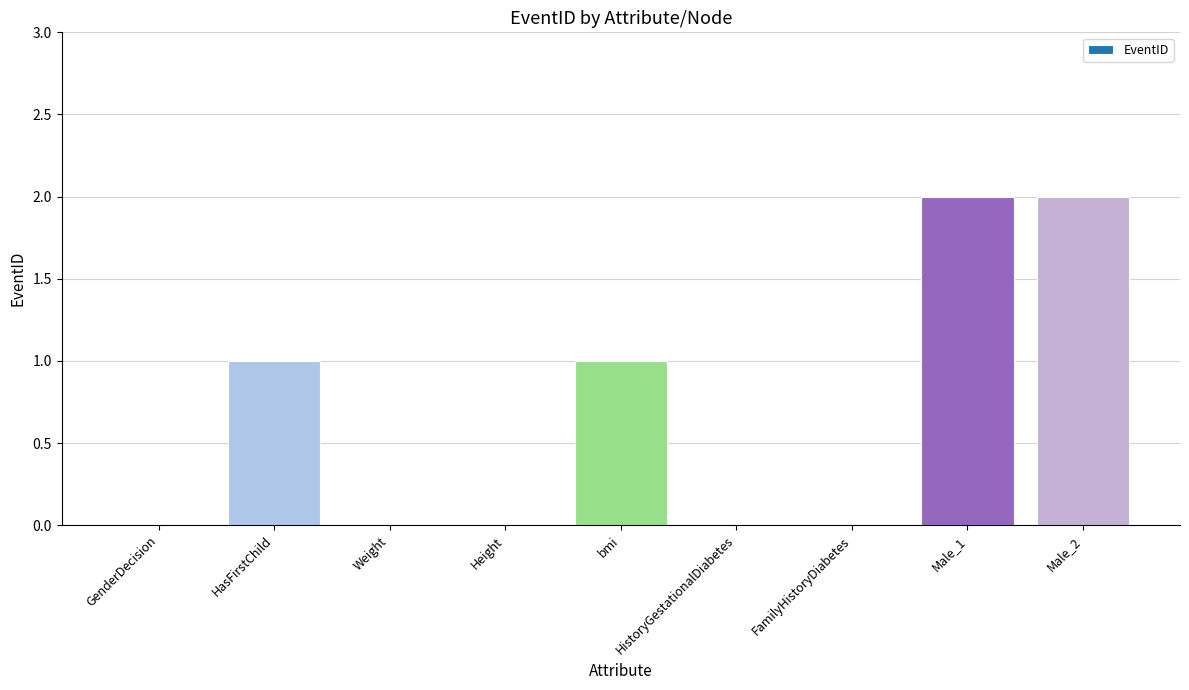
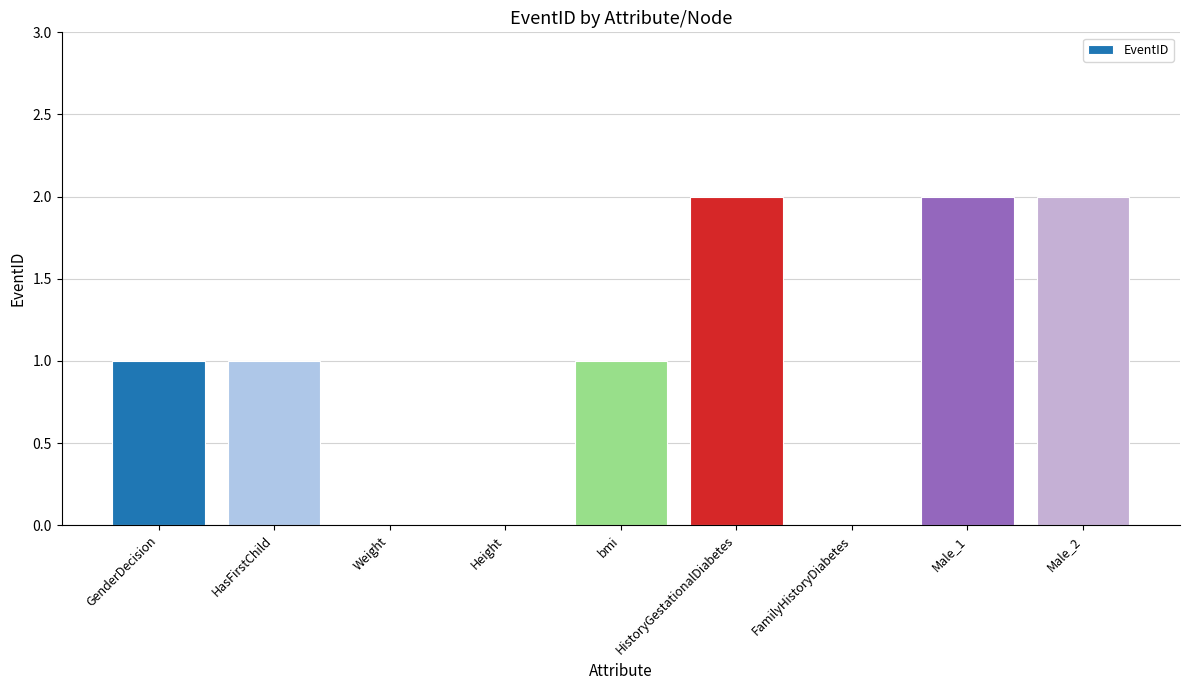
GenderDecision: 0 -> 1
HistoryGestationalDiabetes: 0 -> 2
